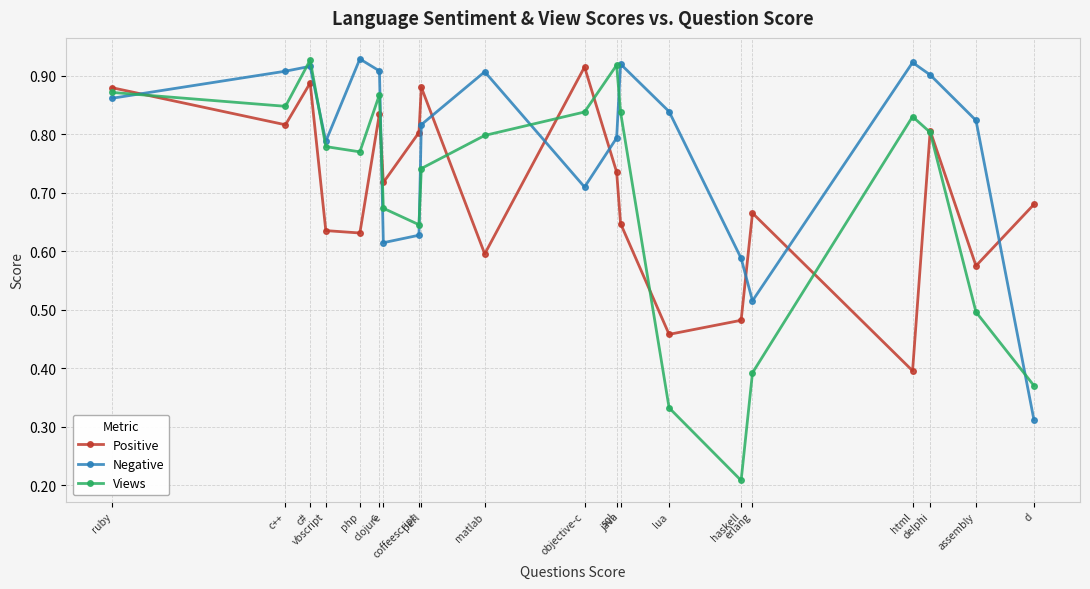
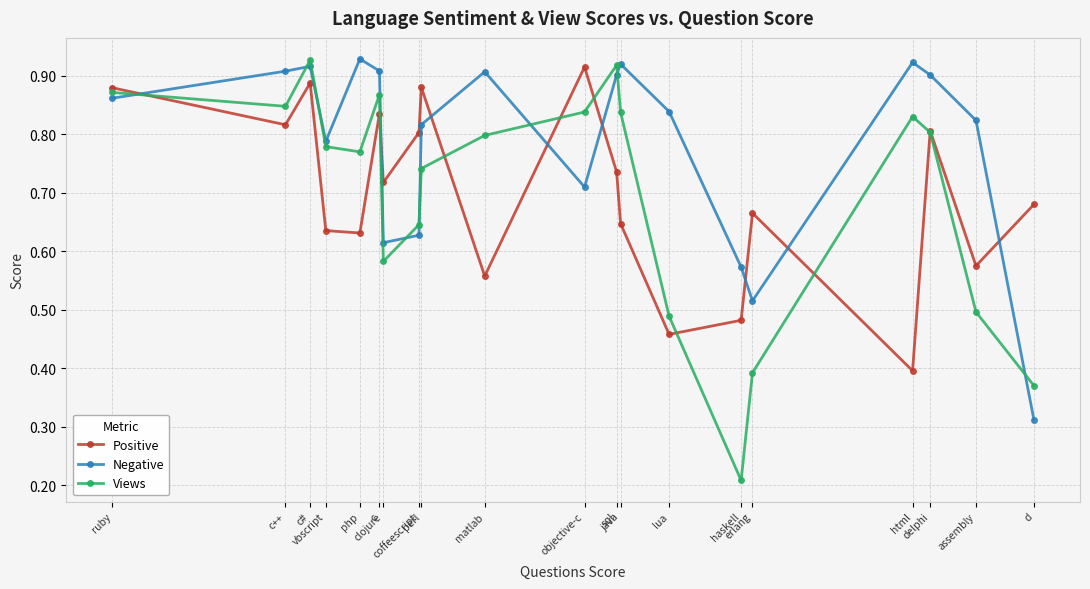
Views, clojure: 0.67 -> 0.58
Positive, matlab: 0.60 -> 0.56
Negative, sql: 0.79 -> 0.90
Views, lua: 0.33 -> 0.49
Negative, haskell: 0.59 -> 0.57
